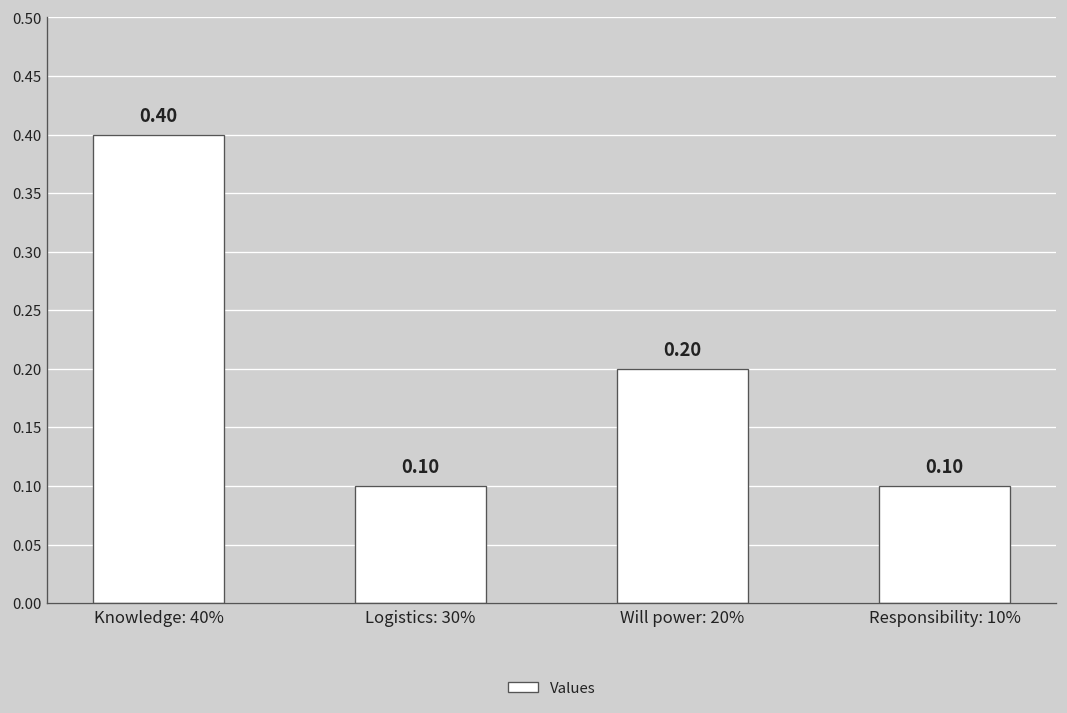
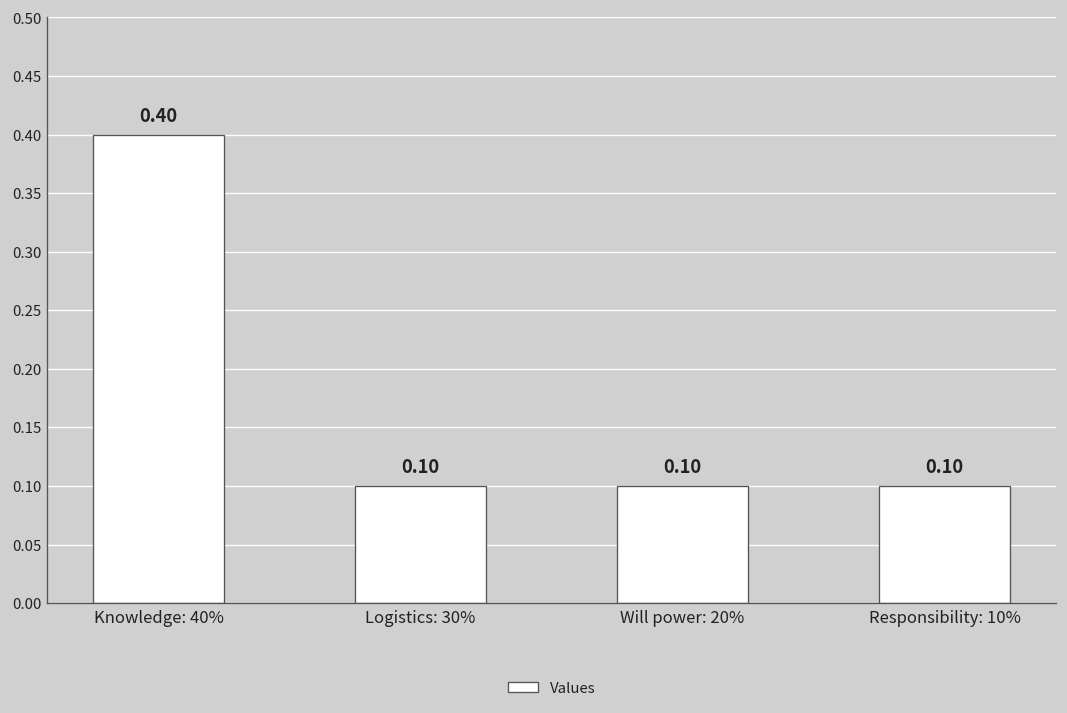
Will power: 20%: 0.20 -> 0.10
